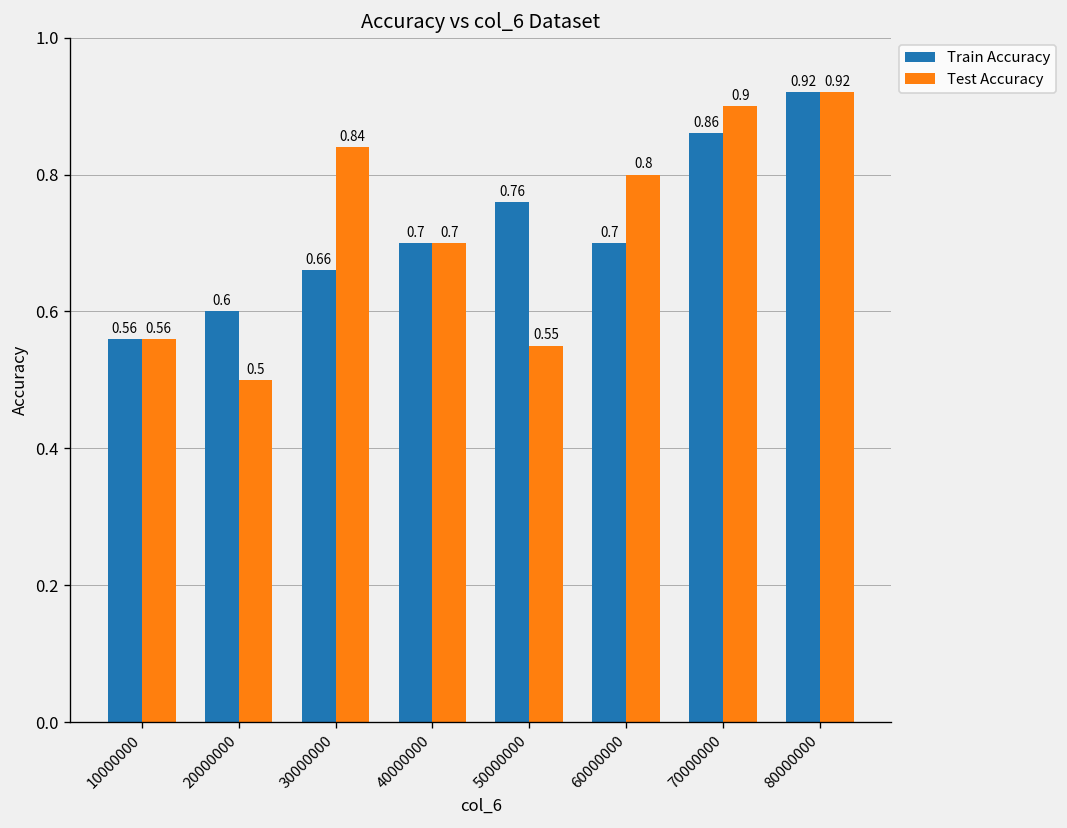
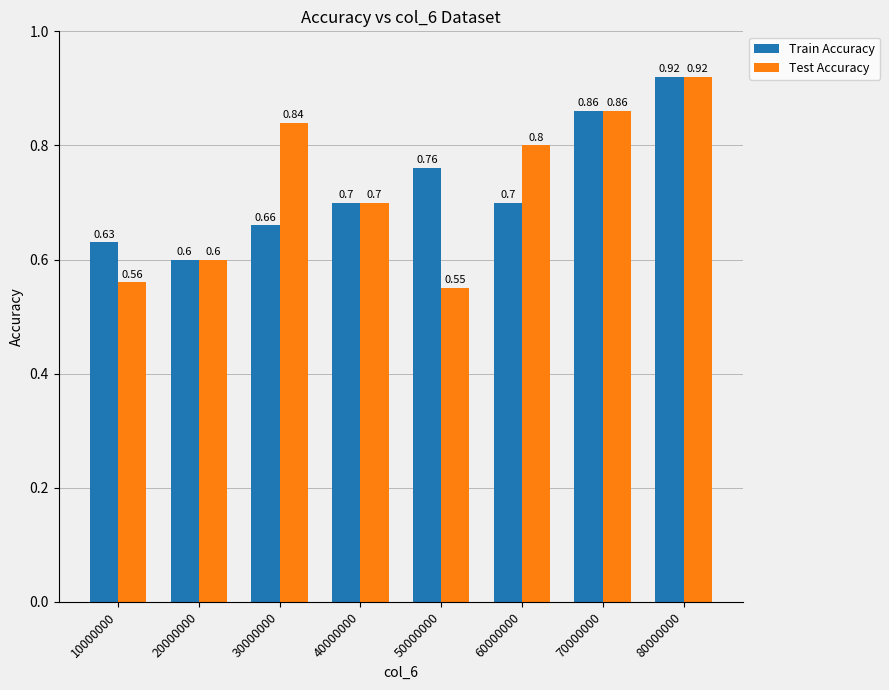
Train Accuracy, 10000000: 0.56 -> 0.63
Test Accuracy, 20000000: 0.5 -> 0.6
Test Accuracy, 70000000: 0.9 -> 0.86
